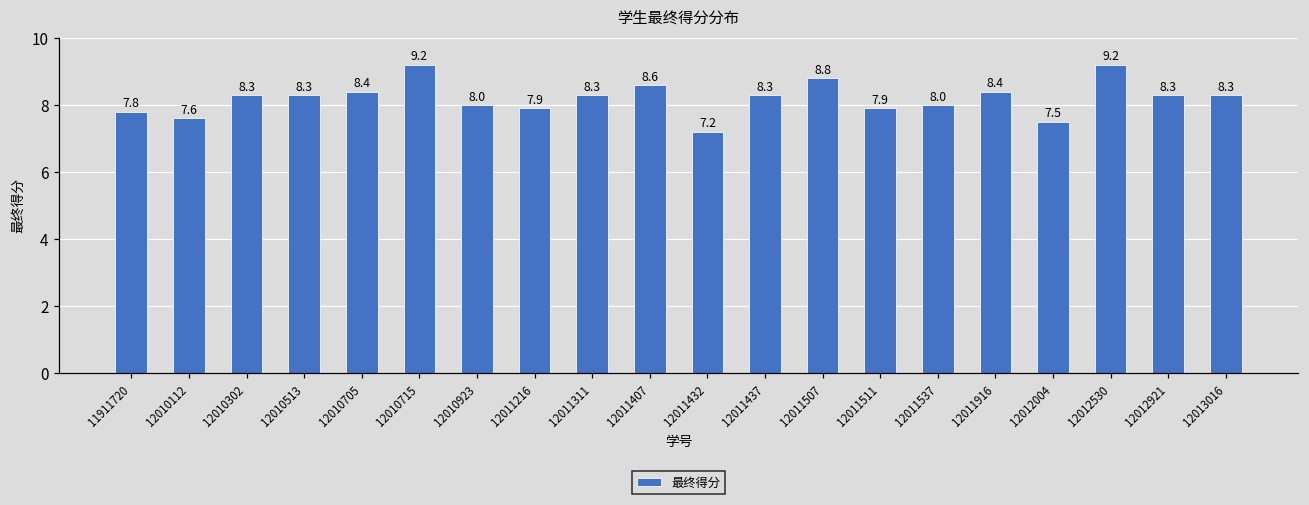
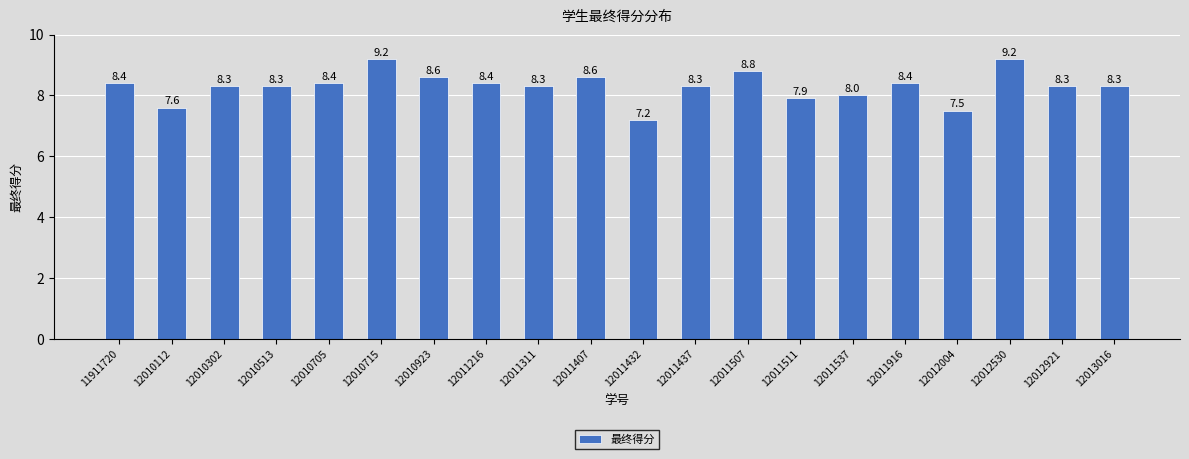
11911720: 7.8 -> 8.4
12010923: 8.0 -> 8.6
12011216: 7.9 -> 8.4
